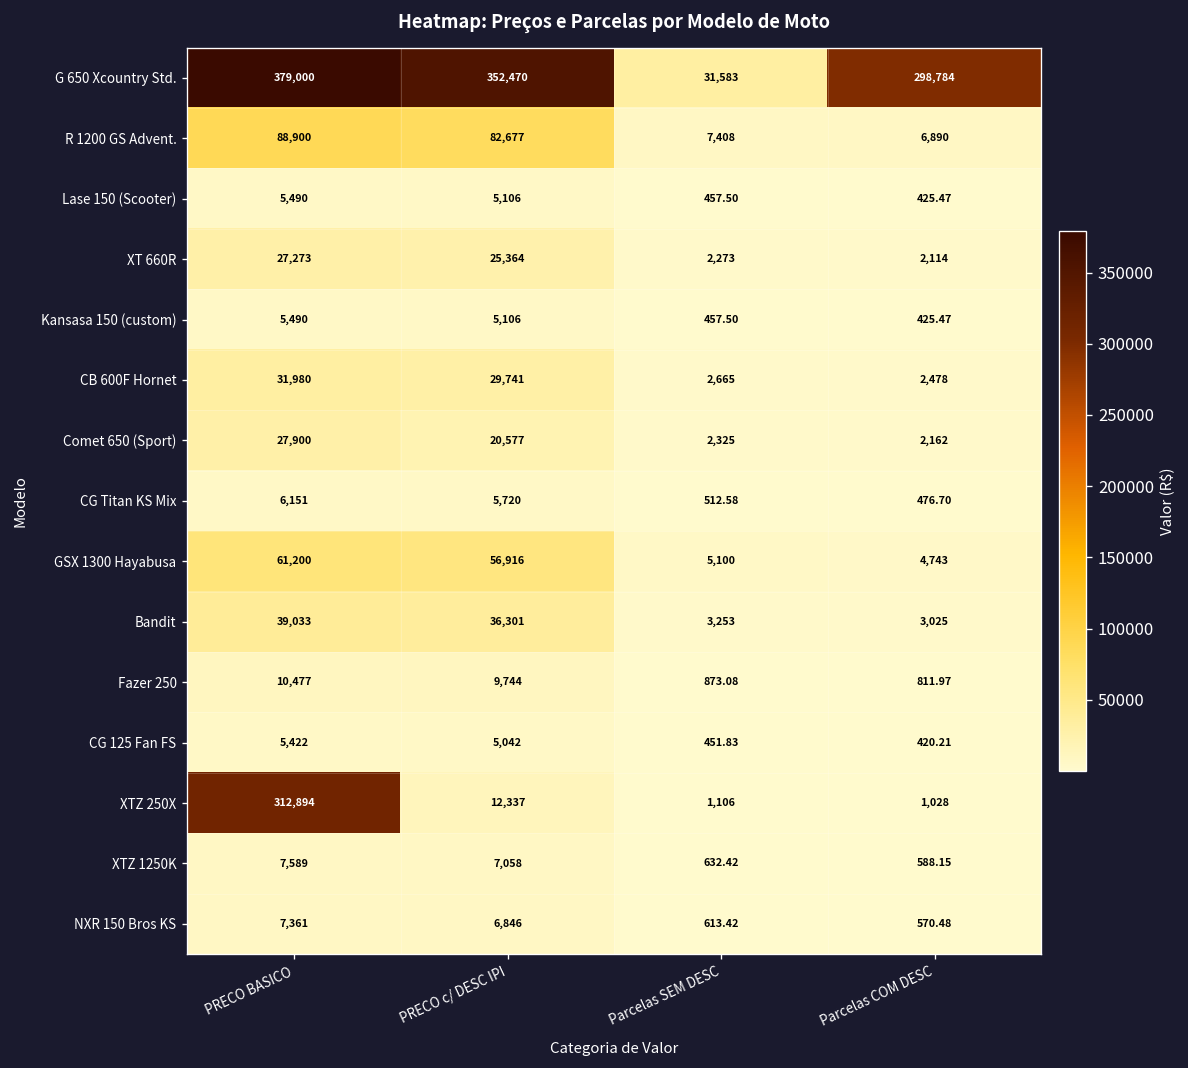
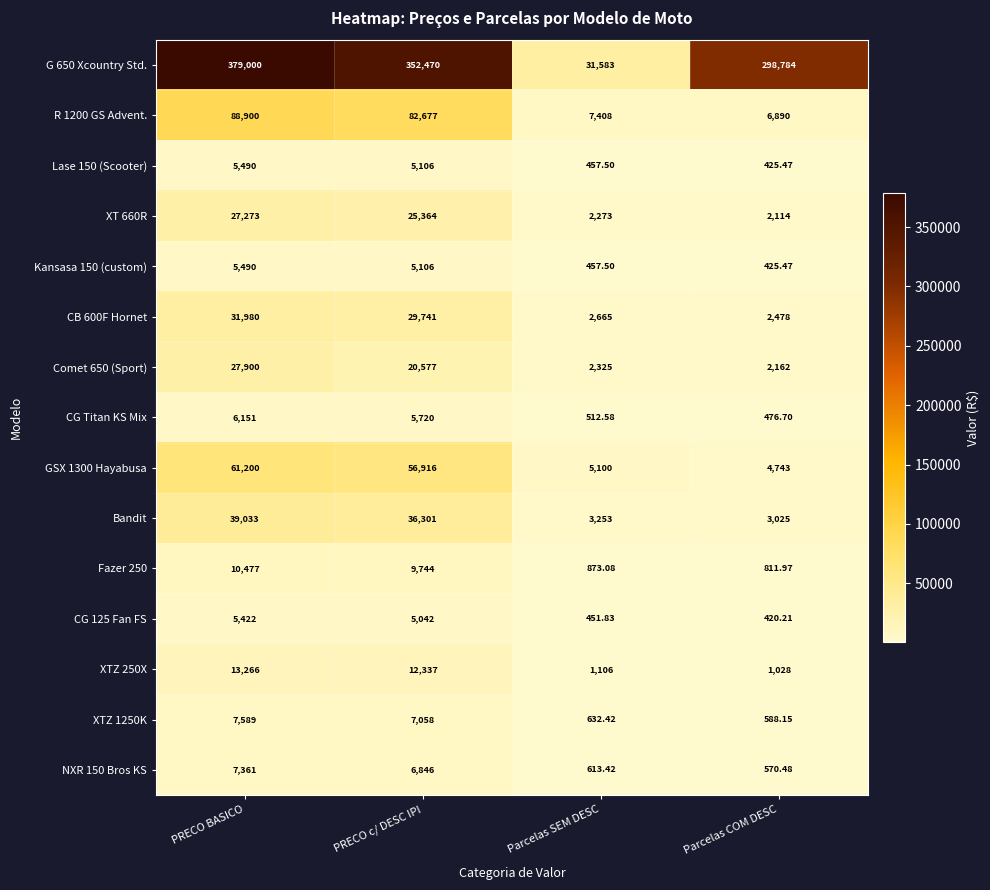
XTZ 250X, PRECO BASICO: 312,894 -> 13,266
